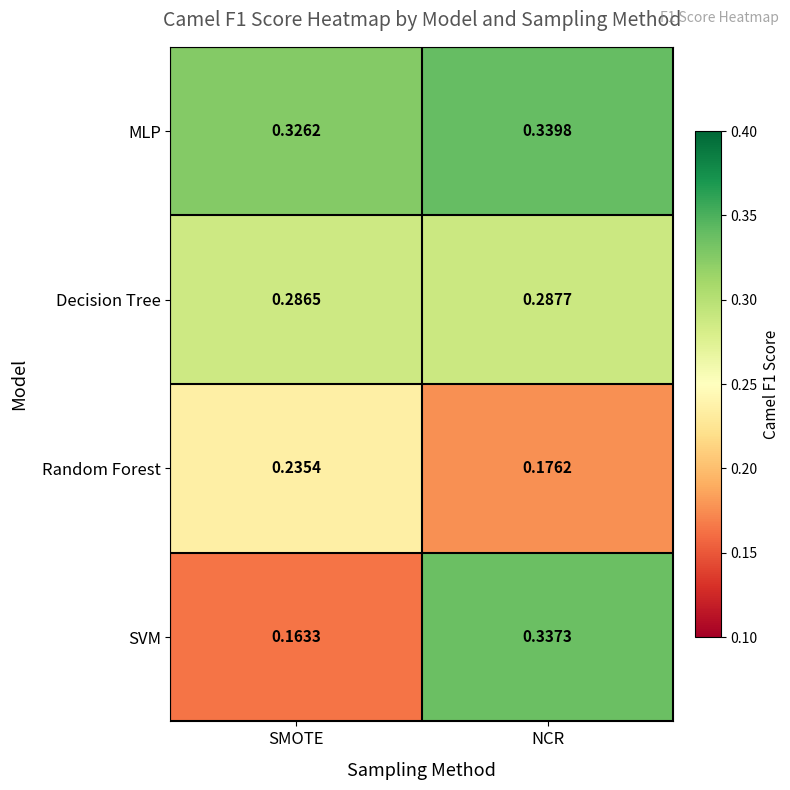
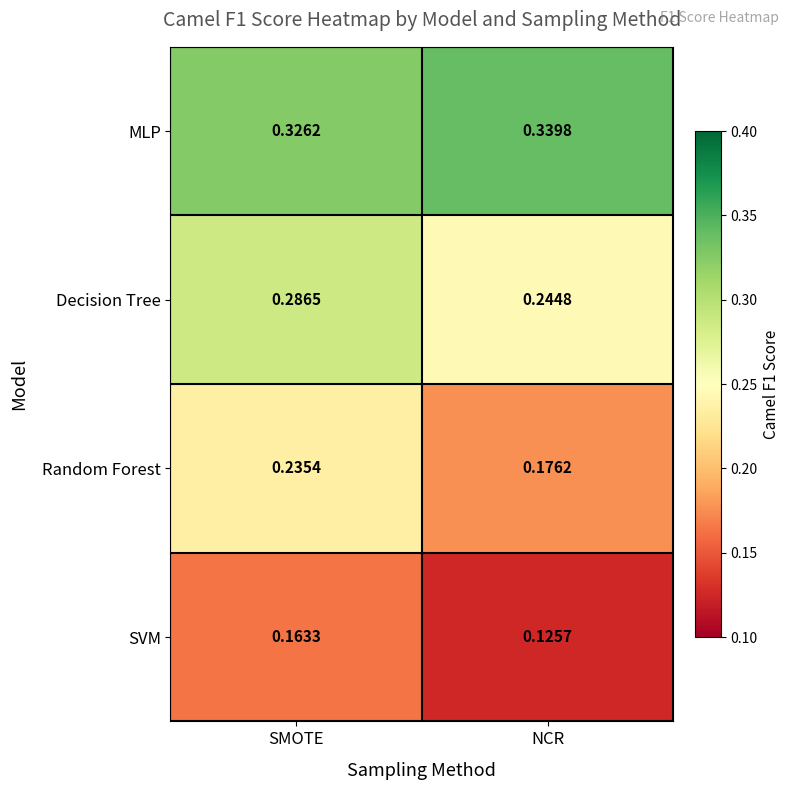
Decision Tree, NCR: 0.2877 -> 0.2448
SVM, NCR: 0.3373 -> 0.1257
